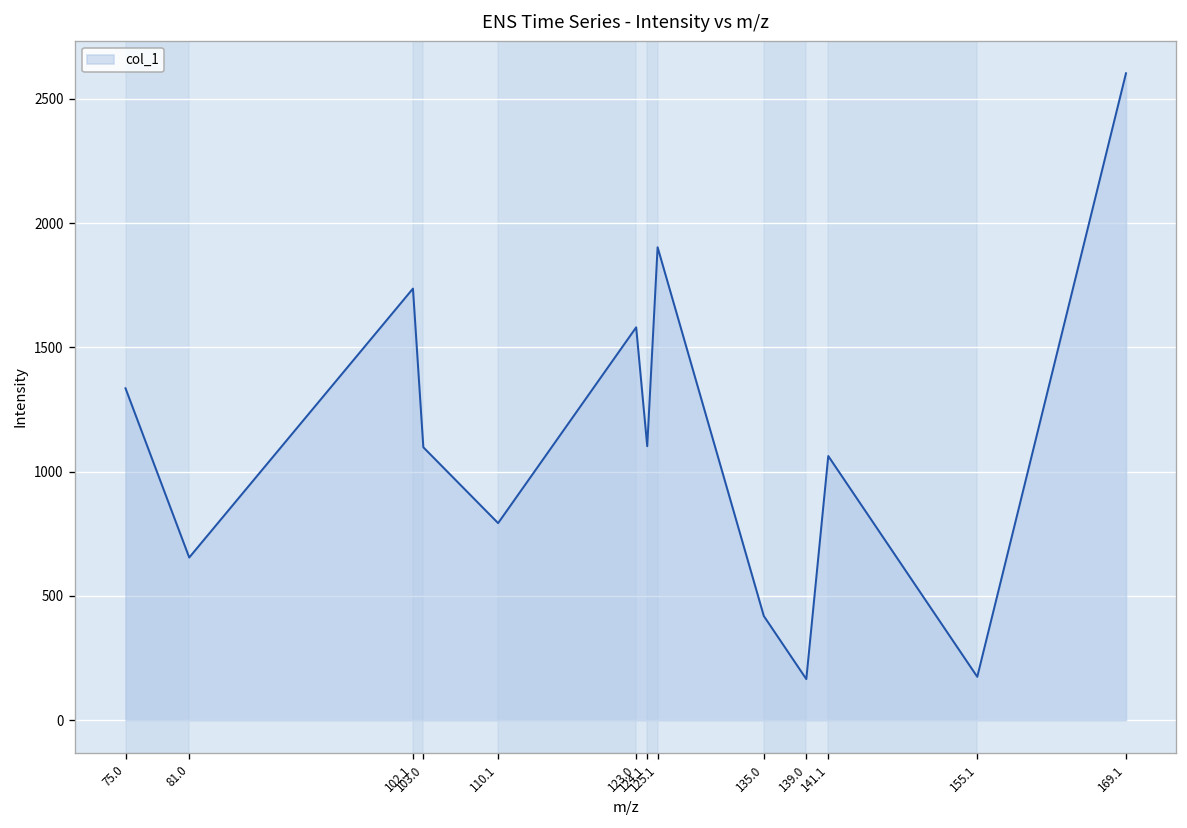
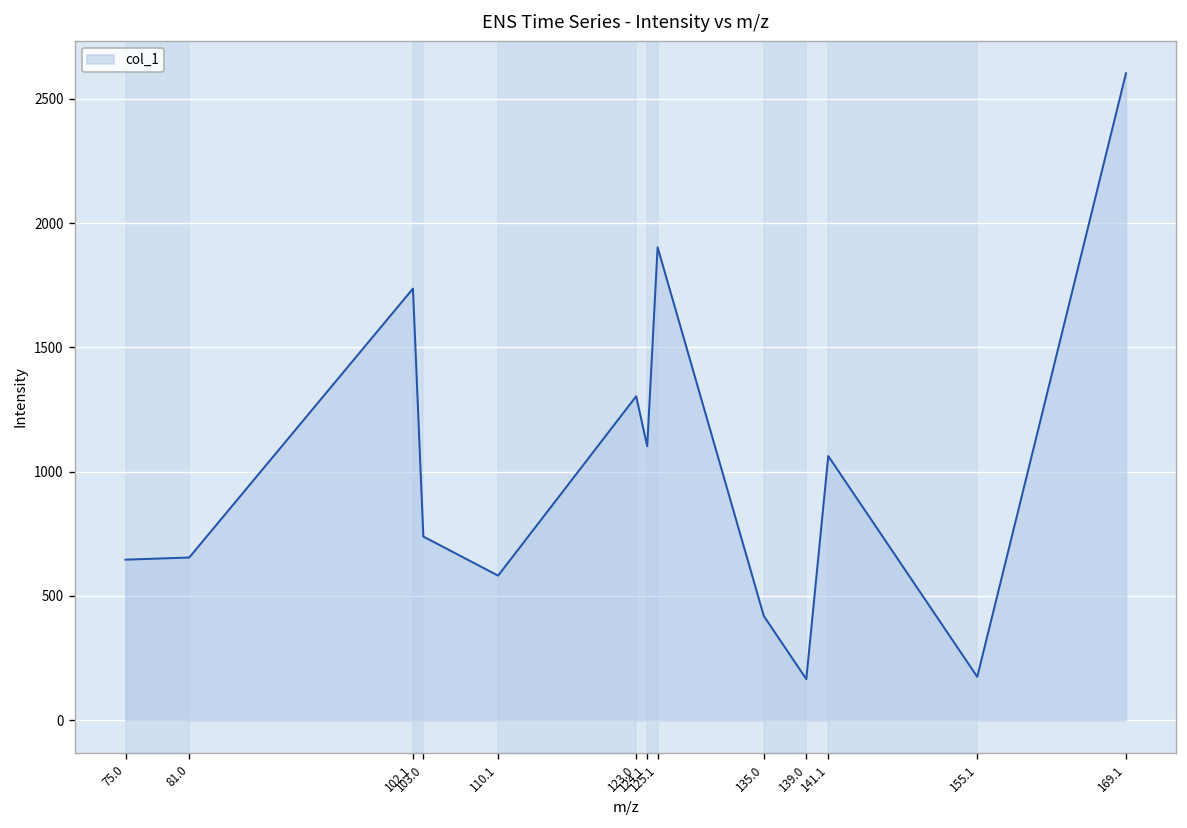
75.0: 1340 -> 650
103.0: 1100 -> 740
110.1: 790 -> 580
123.0: 1580 -> 1300
